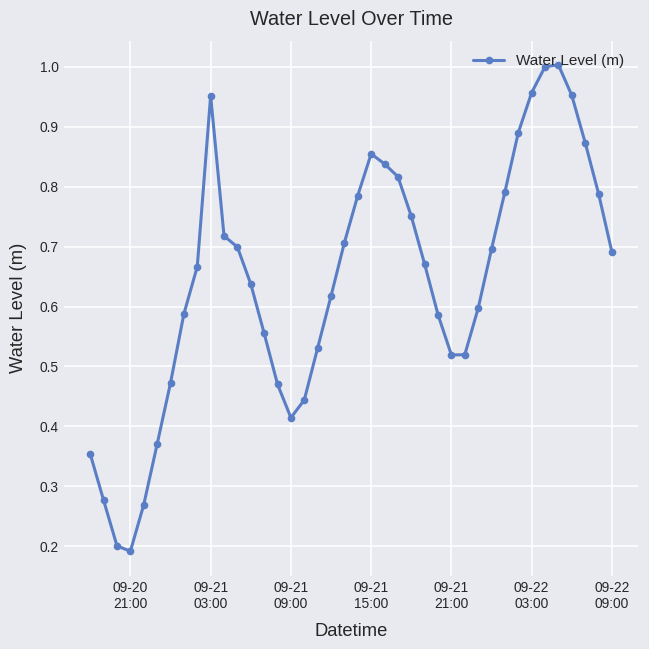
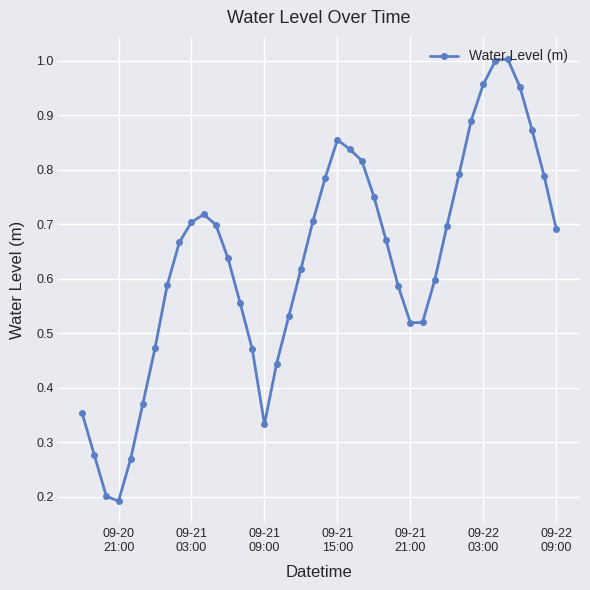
09-21 03:00: 0.95 -> 0.70
09-21 09:00: 0.41 -> 0.33
